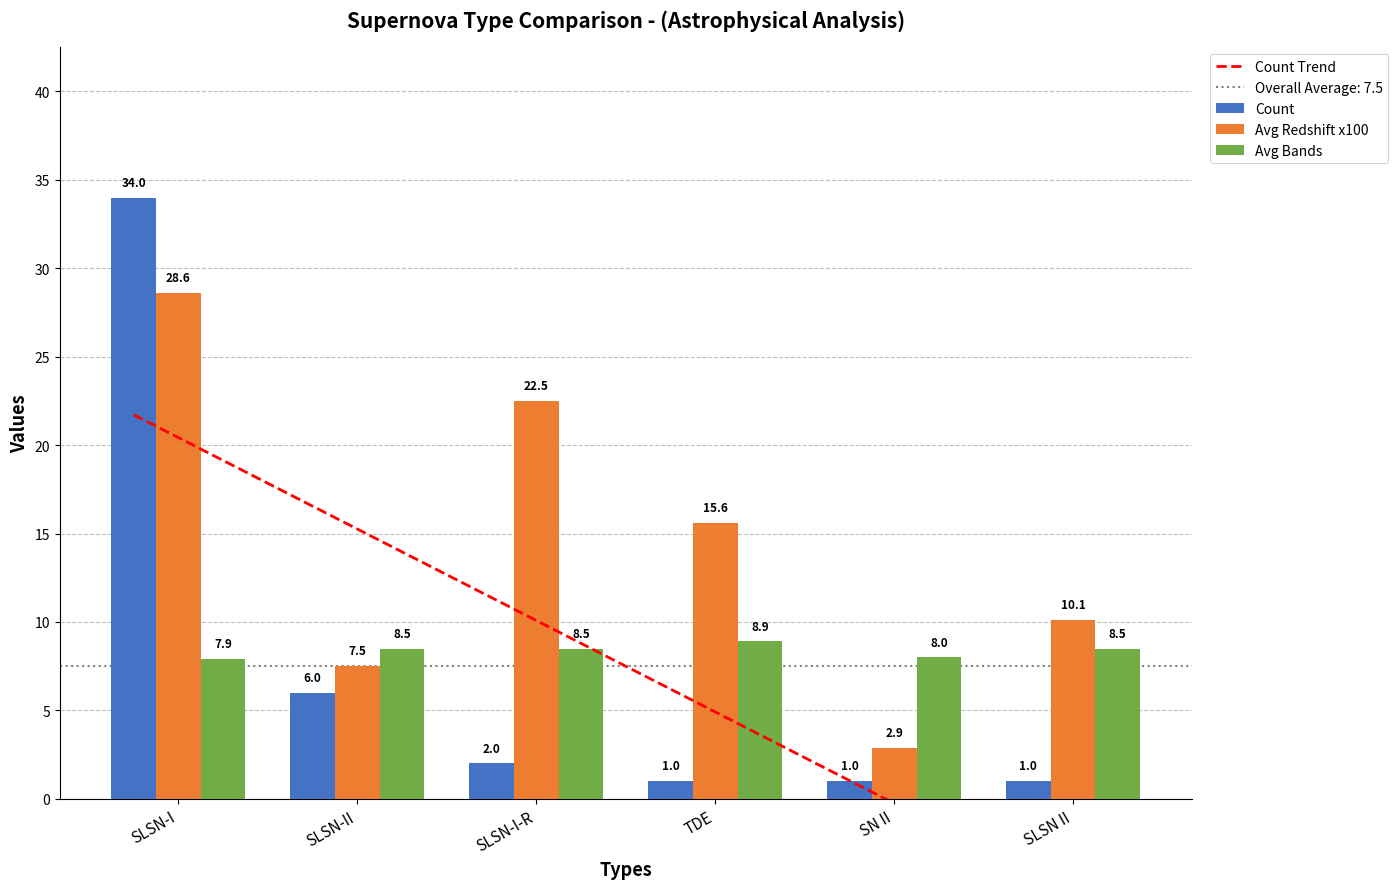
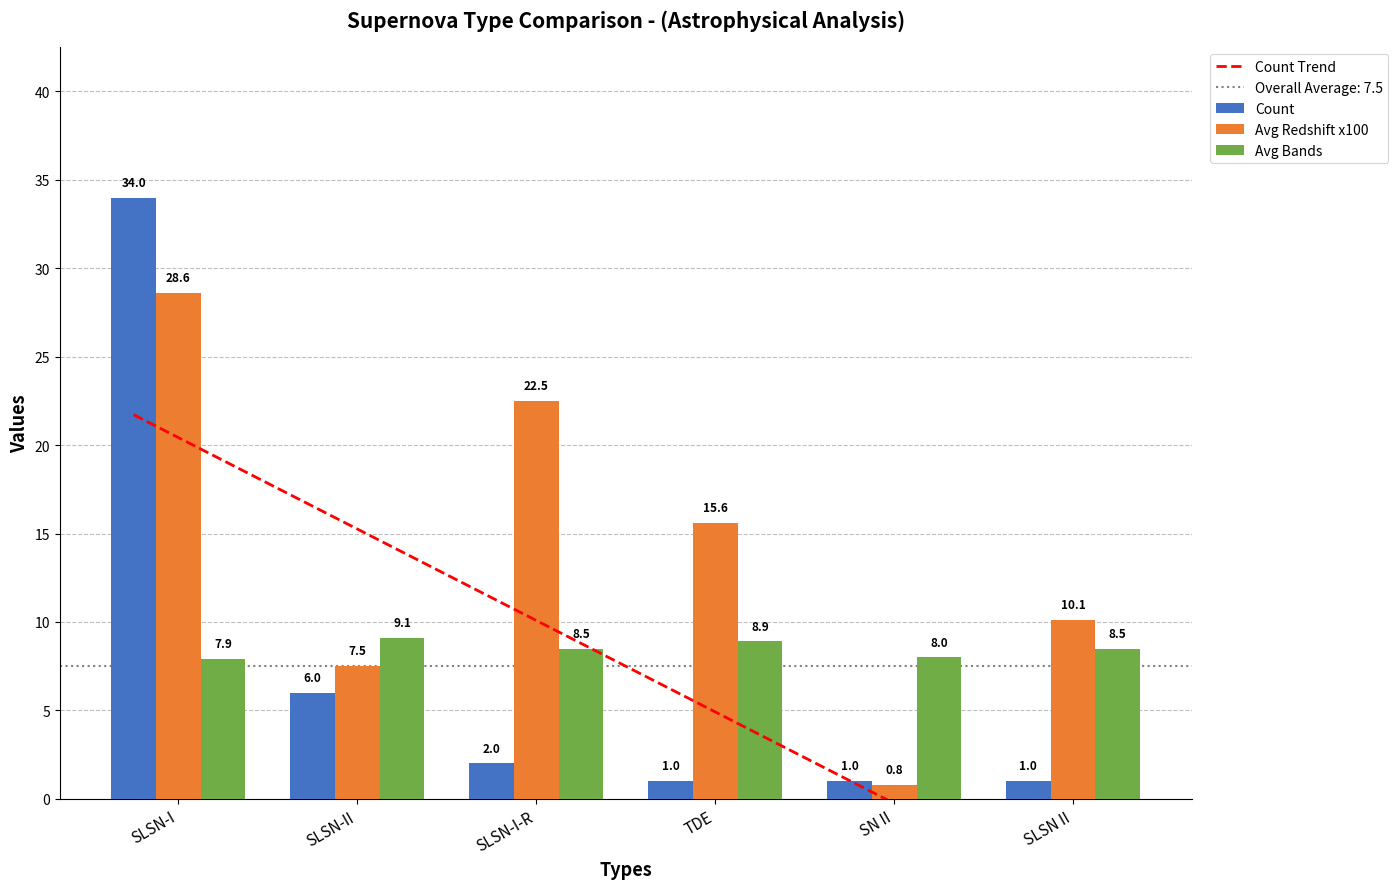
Avg Bands, SLSN-II: 8.5 -> 9.1
Avg Redshift x100, SN II: 2.9 -> 0.8
